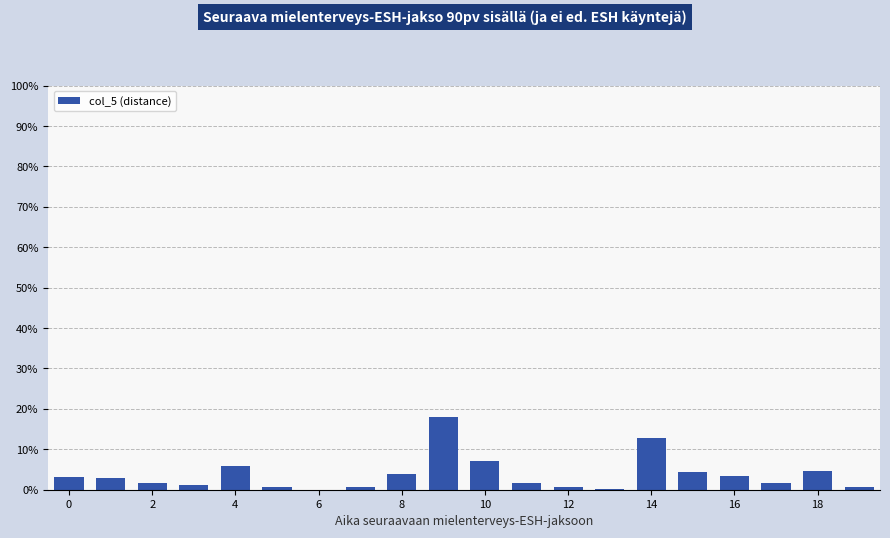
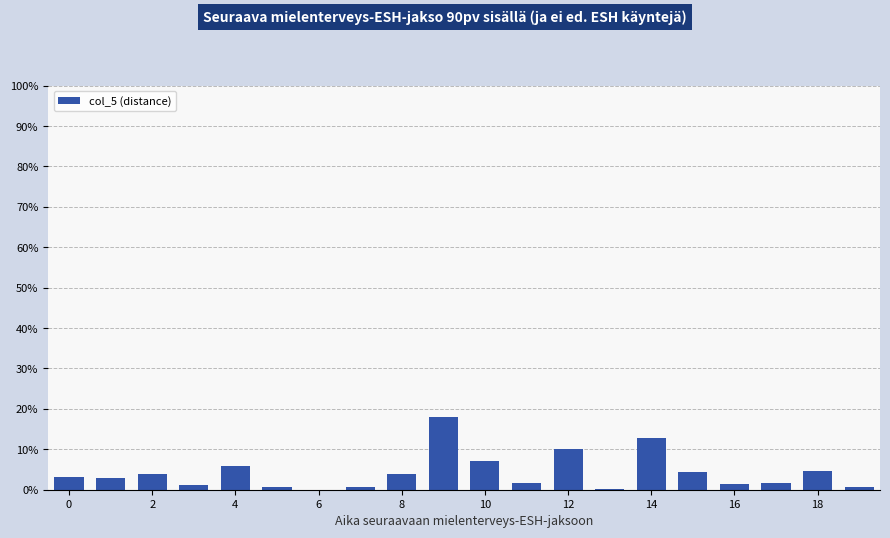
2: 2% -> 4%
12: 1% -> 10%
16: 4% -> 1%
